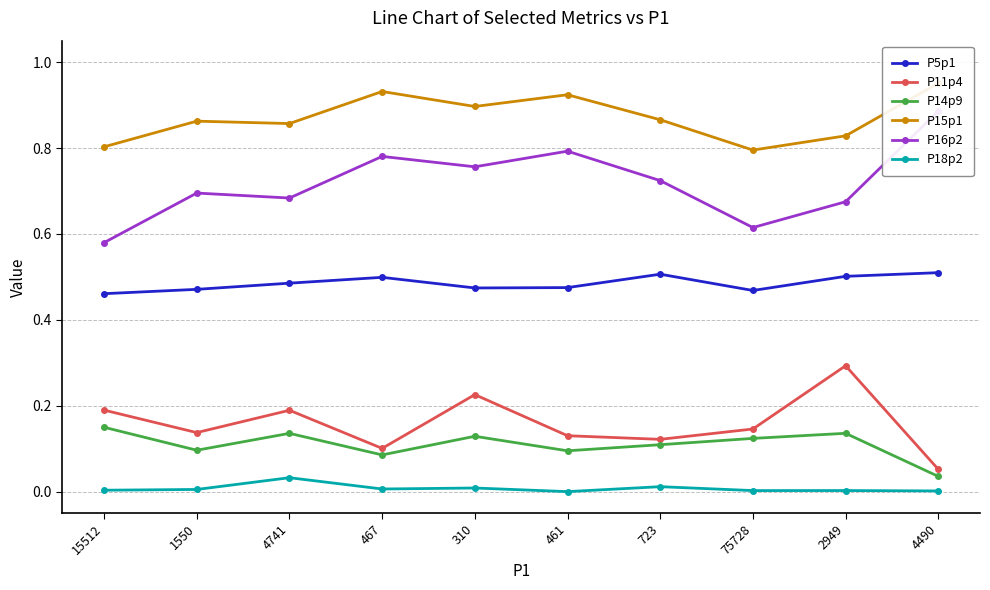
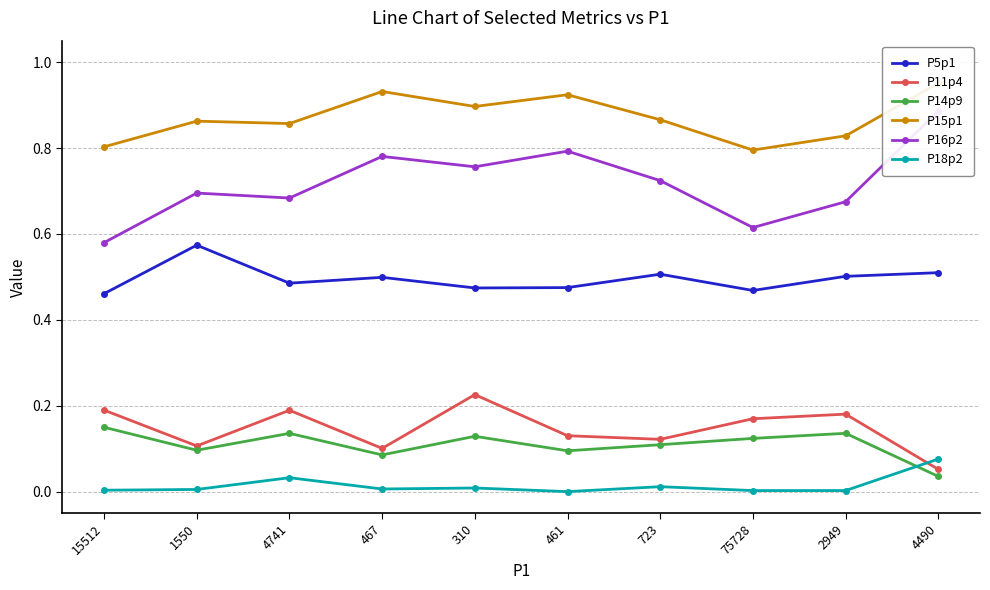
P5p1, 1550: 0.47 -> 0.57
P11p4, 1550: 0.14 -> 0.11
P11p4, 75728: 0.15 -> 0.17
P11p4, 2949: 0.29 -> 0.18
P18p2, 4490: 0.00 -> 0.08
